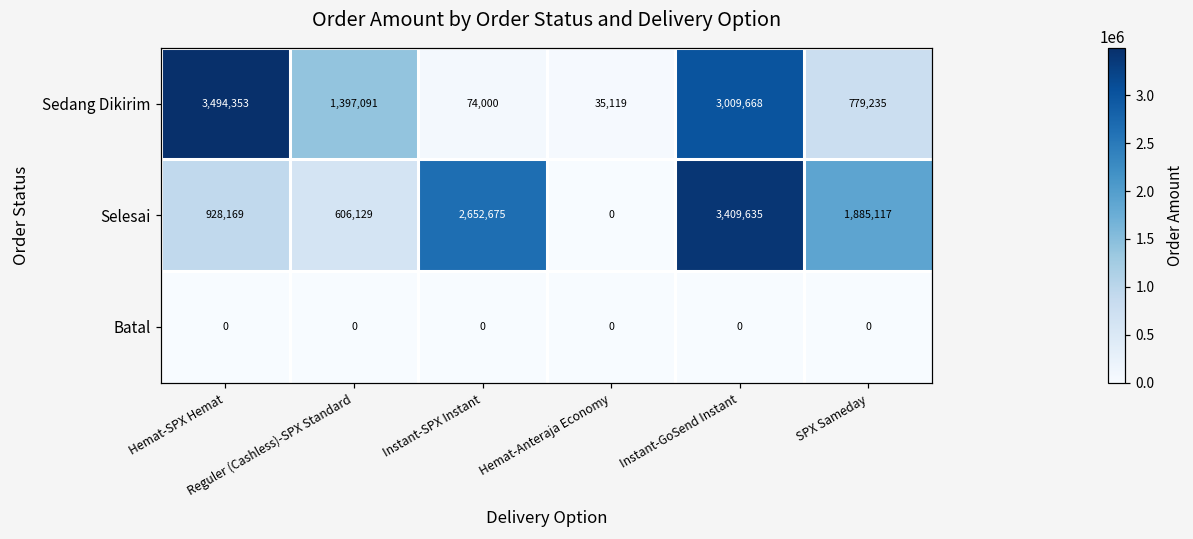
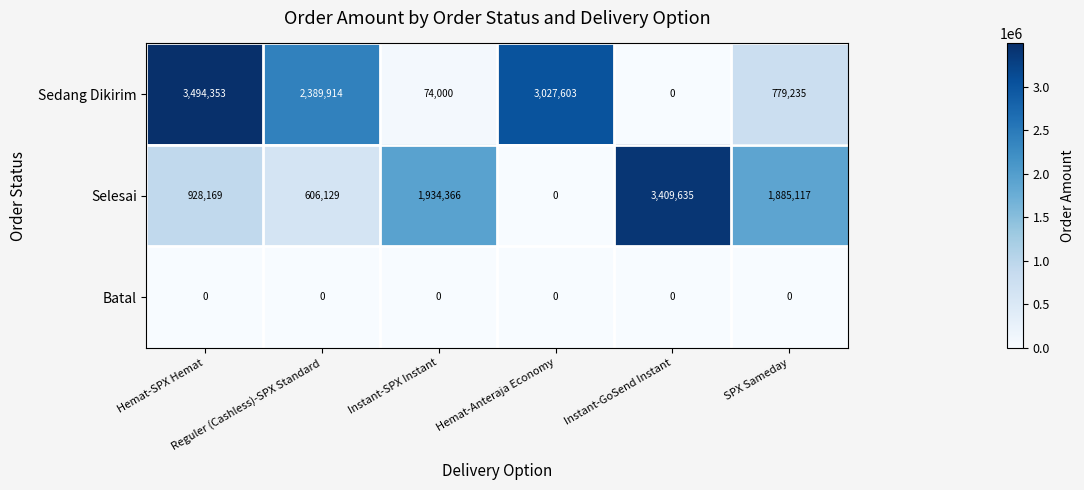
Sedang Dikirim, Reguler (Cashless)-SPX Standard: 1,397,091 -> 2,389,914
Sedang Dikirim, Hemat-Anteraja Economy: 35,119 -> 3,027,603
Sedang Dikirim, Instant-GoSend Instant: 3,009,668 -> 0
Selesai, Instant-SPX Instant: 2,652,675 -> 1,934,366
